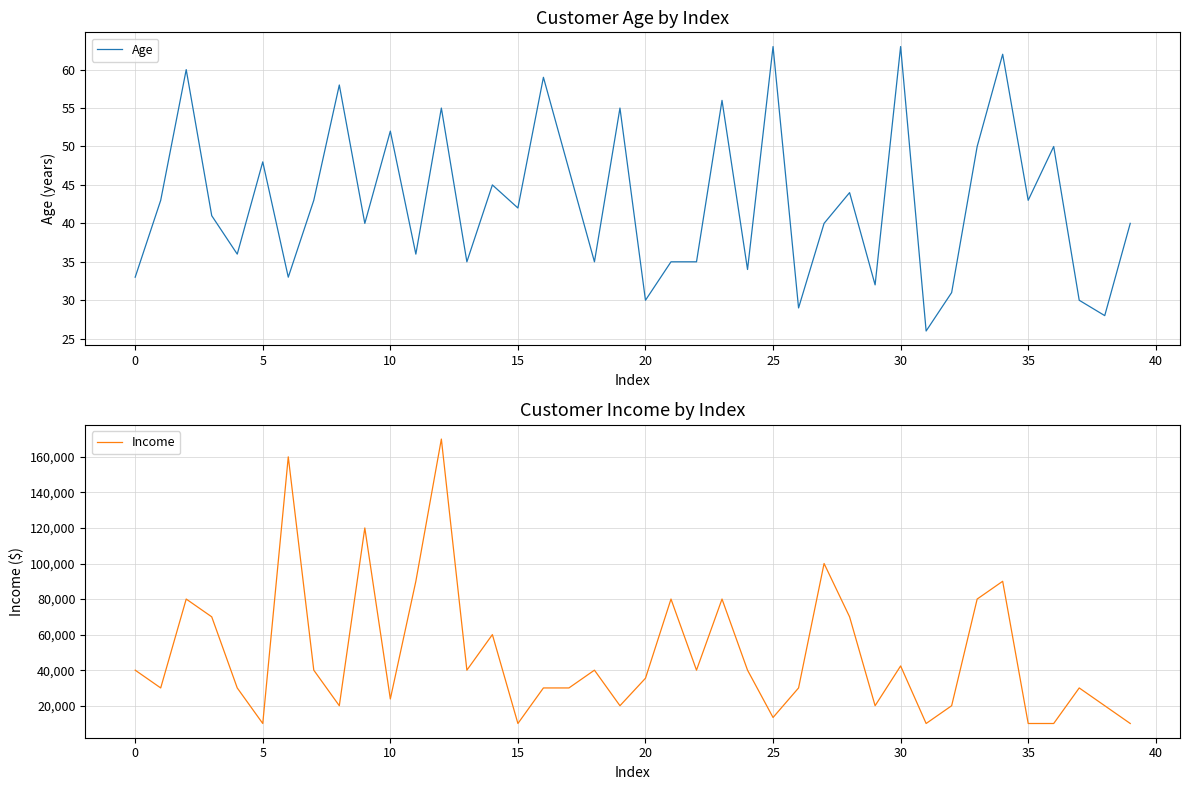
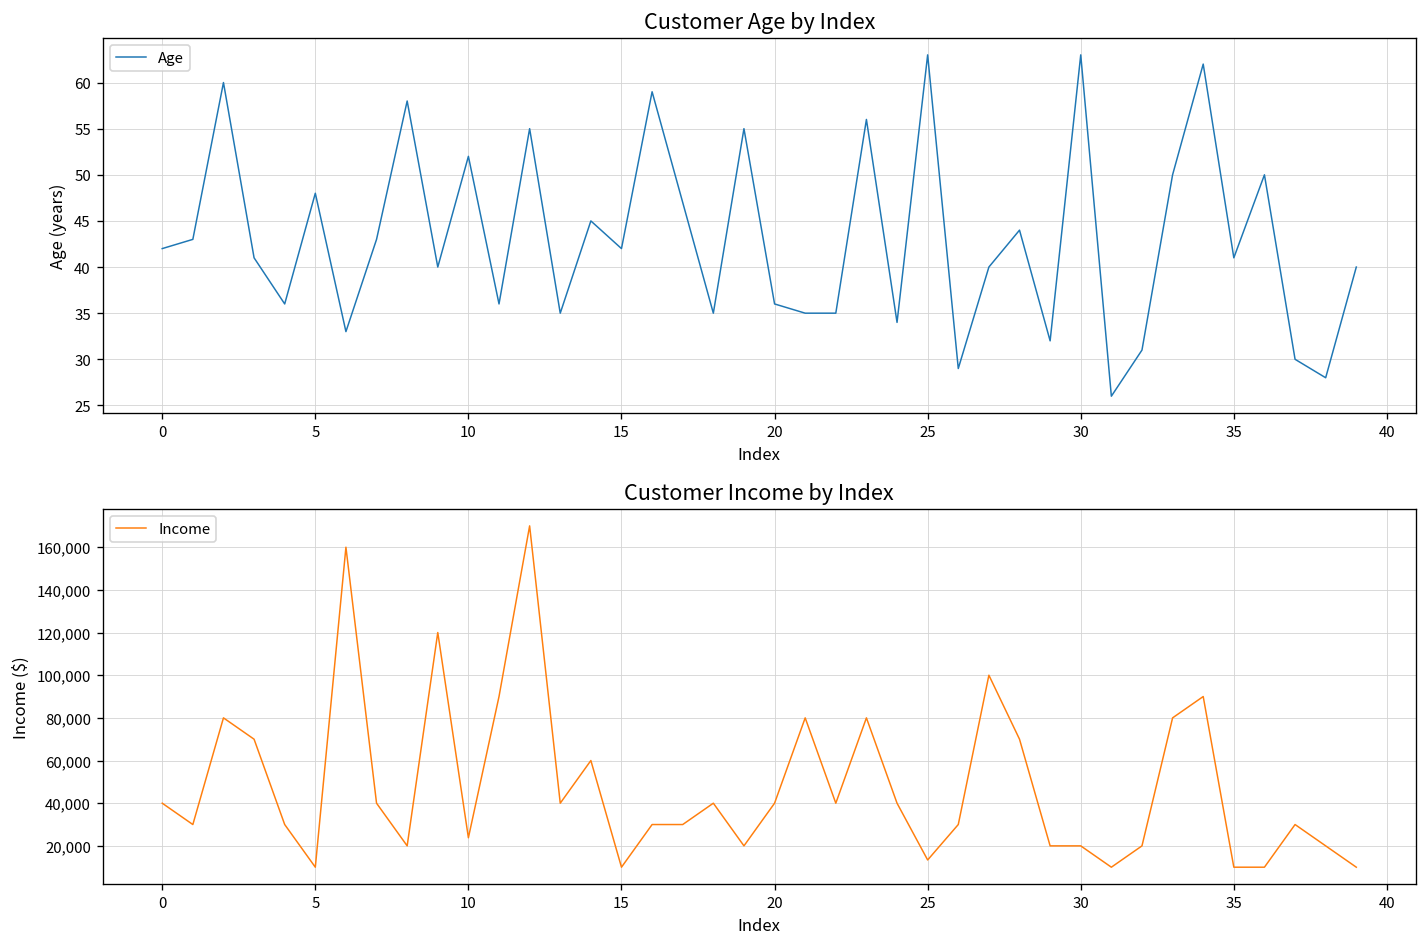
Customer Age by Index, 0: 33 -> 42
Customer Age by Index, 20: 30 -> 36
Customer Age by Index, 35: 43 -> 41
Customer Income by Index, 20: 35,000 -> 40,000
Customer Income by Index, 30: 42,000 -> 20,000
